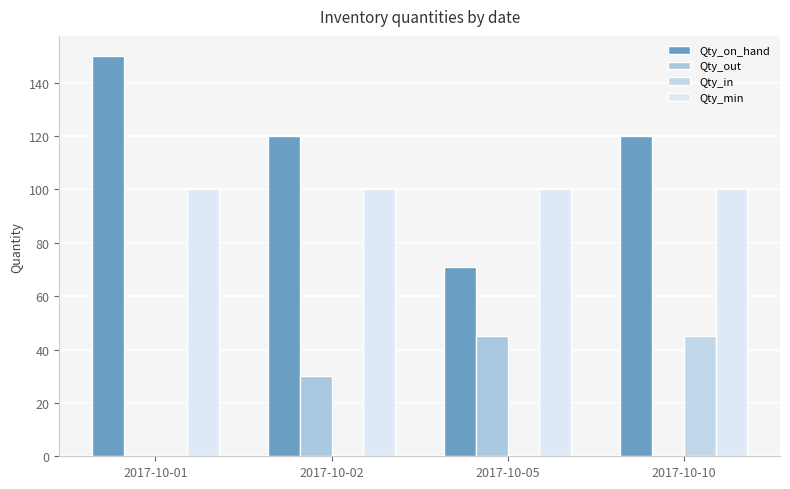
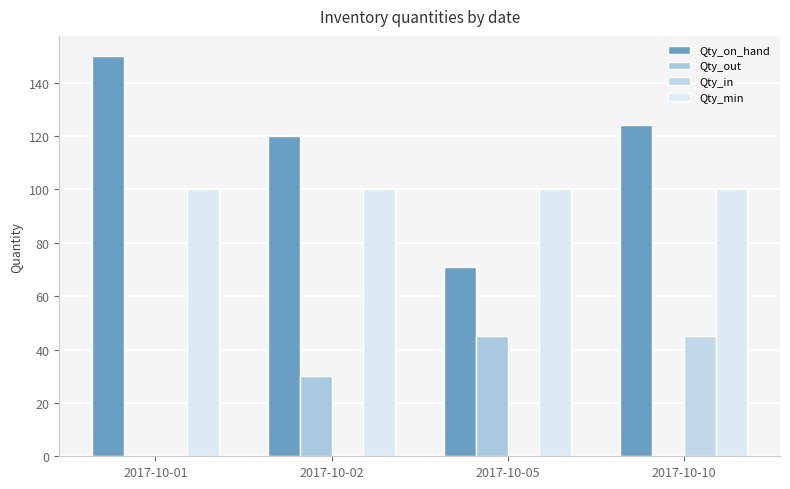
Qty_on_hand, 2017-10-10: 120 -> 124
